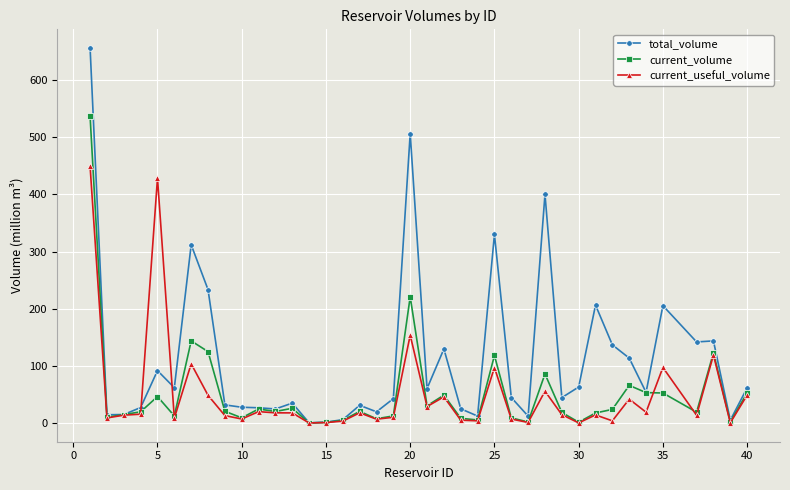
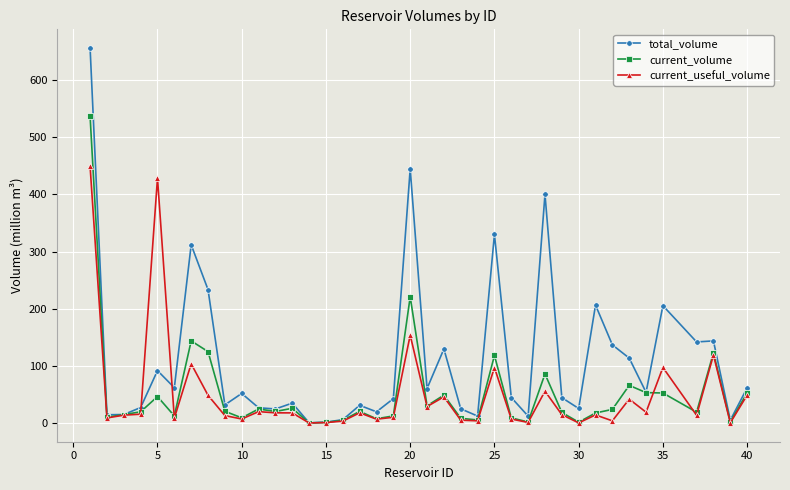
total_volume, 10: 30 -> 50
total_volume, 20: 510 -> 440
total_volume, 30: 60 -> 30
